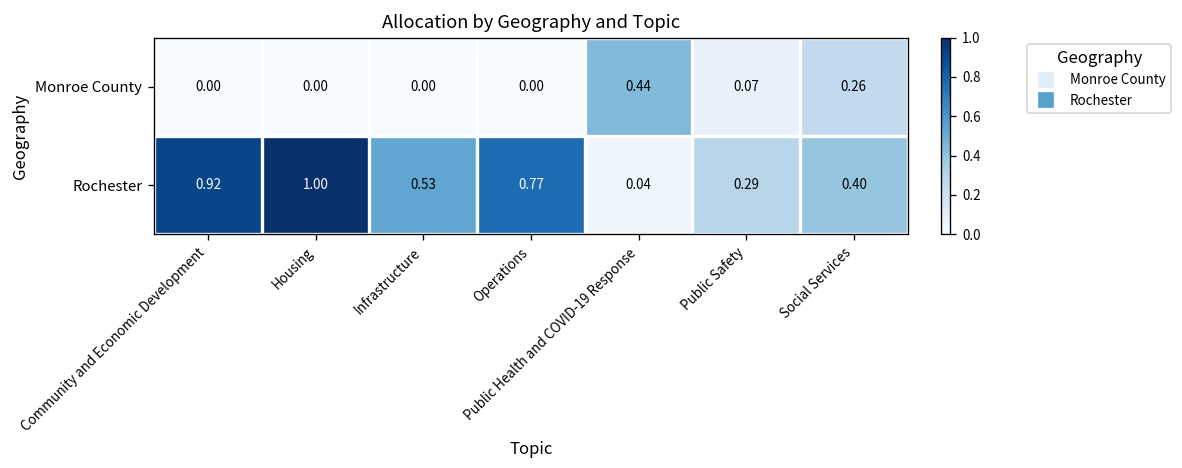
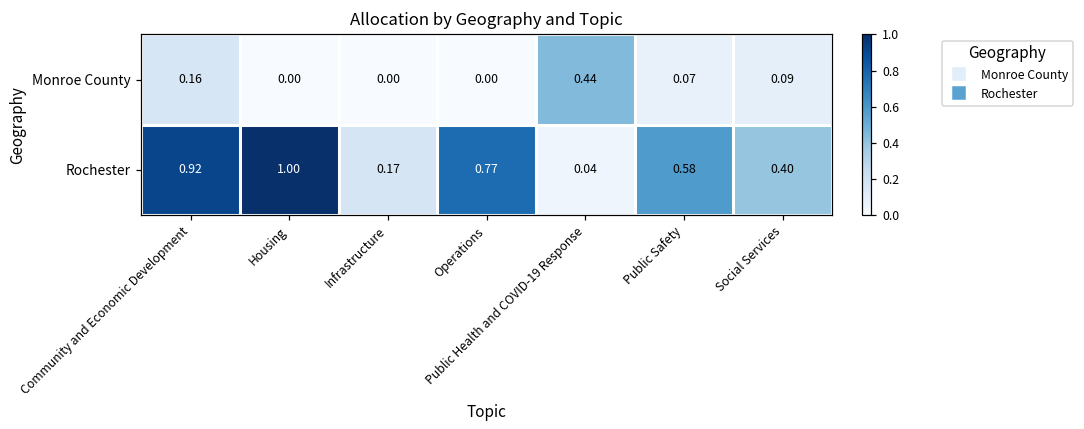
Monroe County, Community and Economic Development: 0.00 -> 0.16
Monroe County, Social Services: 0.26 -> 0.09
Rochester, Infrastructure: 0.53 -> 0.17
Rochester, Public Safety: 0.29 -> 0.58
